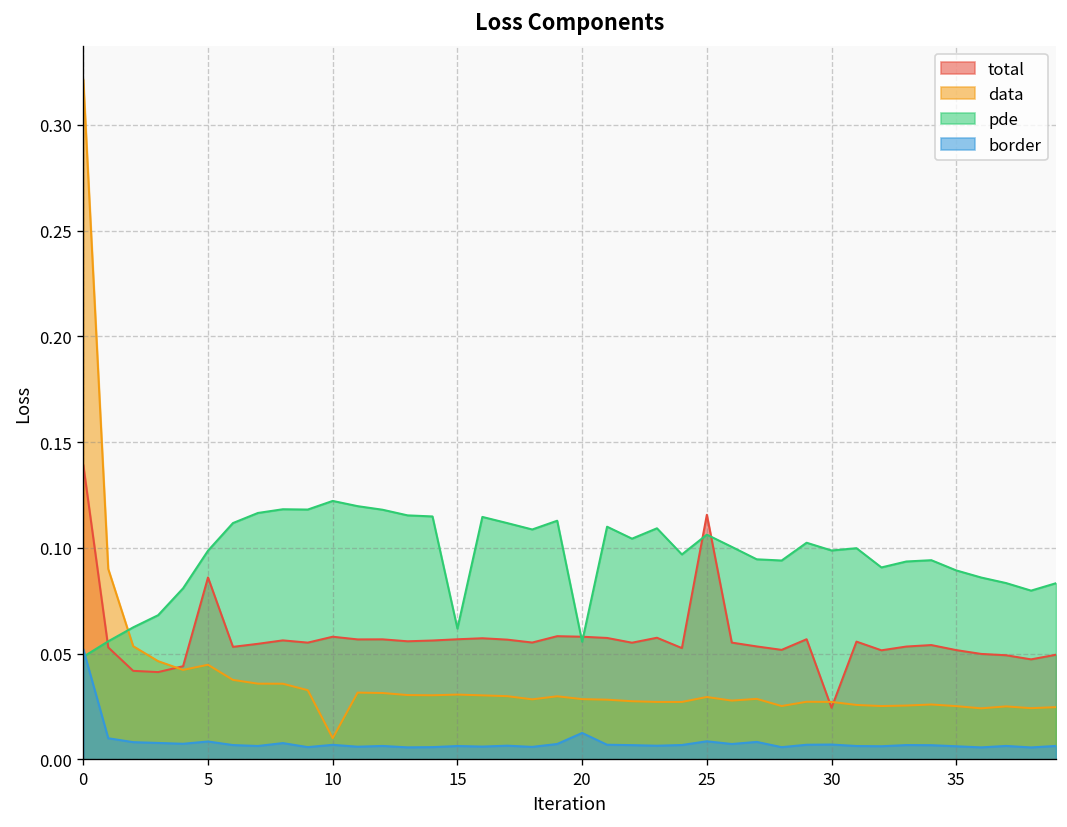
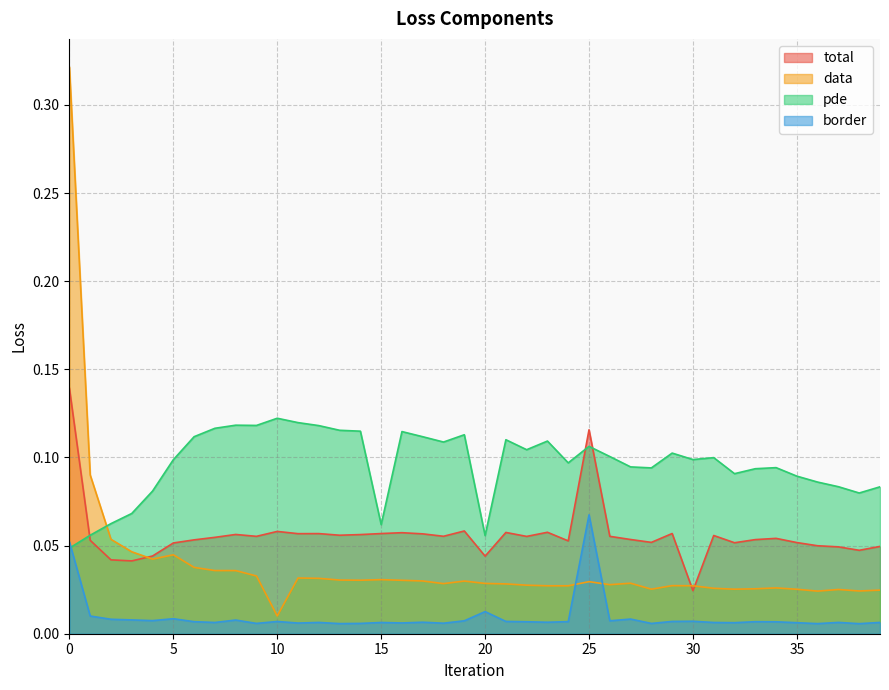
total, 5: 0.086 -> 0.051
total, 20: 0.058 -> 0.044
border, 25: 0.009 -> 0.067
